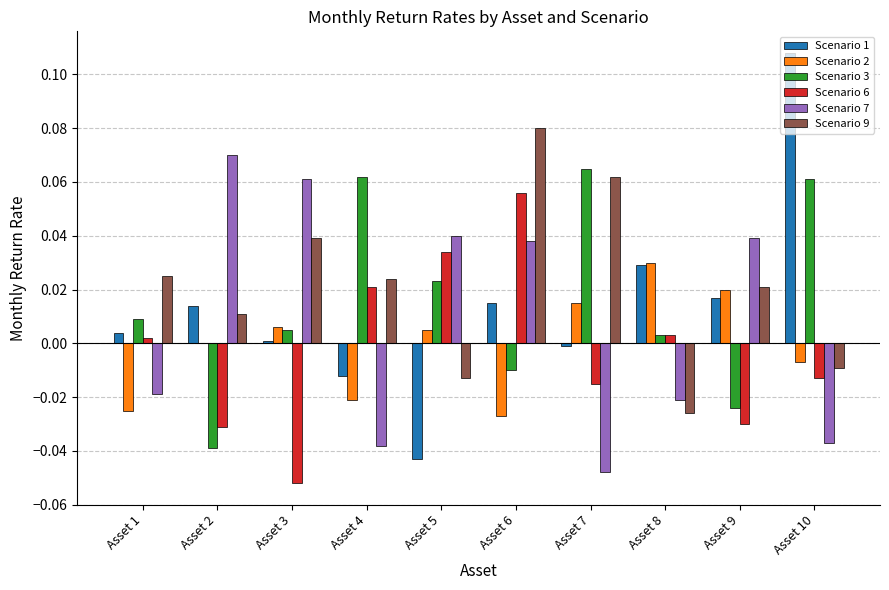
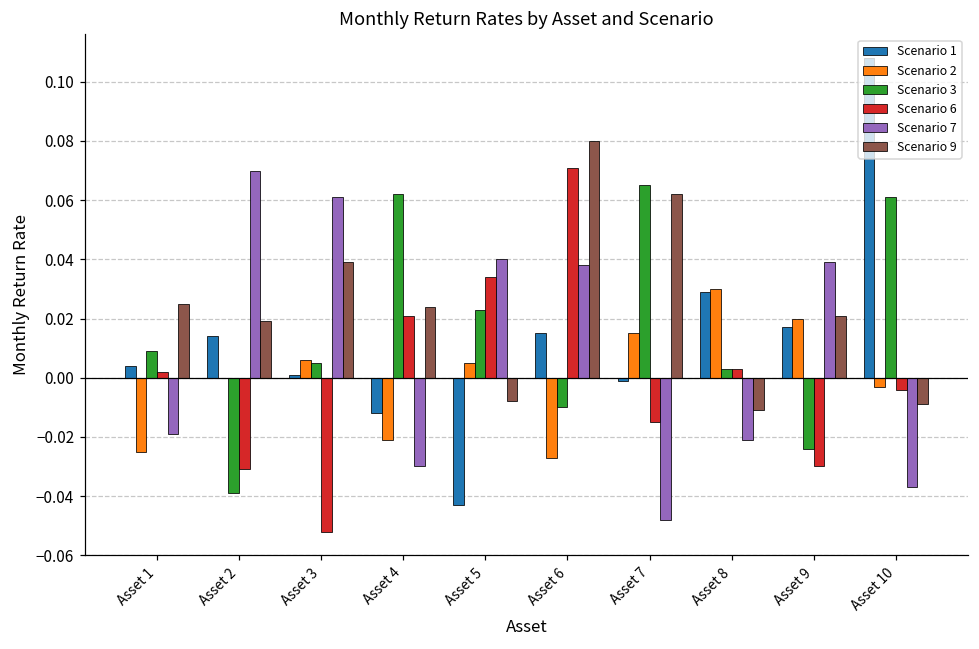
Scenario 9, Asset 2: 0.011 -> 0.019
Scenario 7, Asset 4: -0.038 -> -0.030
Scenario 9, Asset 5: -0.013 -> -0.008
Scenario 6, Asset 6: 0.056 -> 0.071
Scenario 9, Asset 8: -0.026 -> -0.011
Scenario 2, Asset 10: -0.007 -> -0.003
Scenario 6, Asset 10: -0.013 -> -0.004
